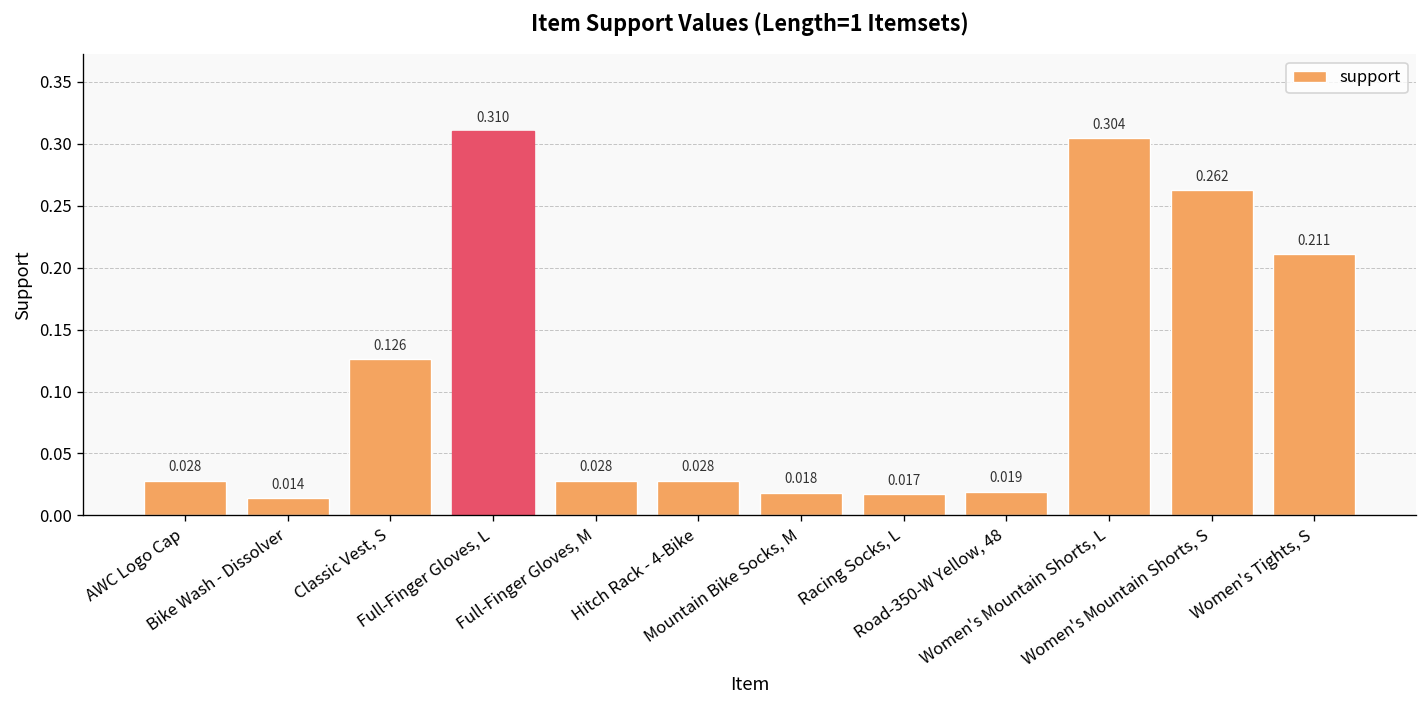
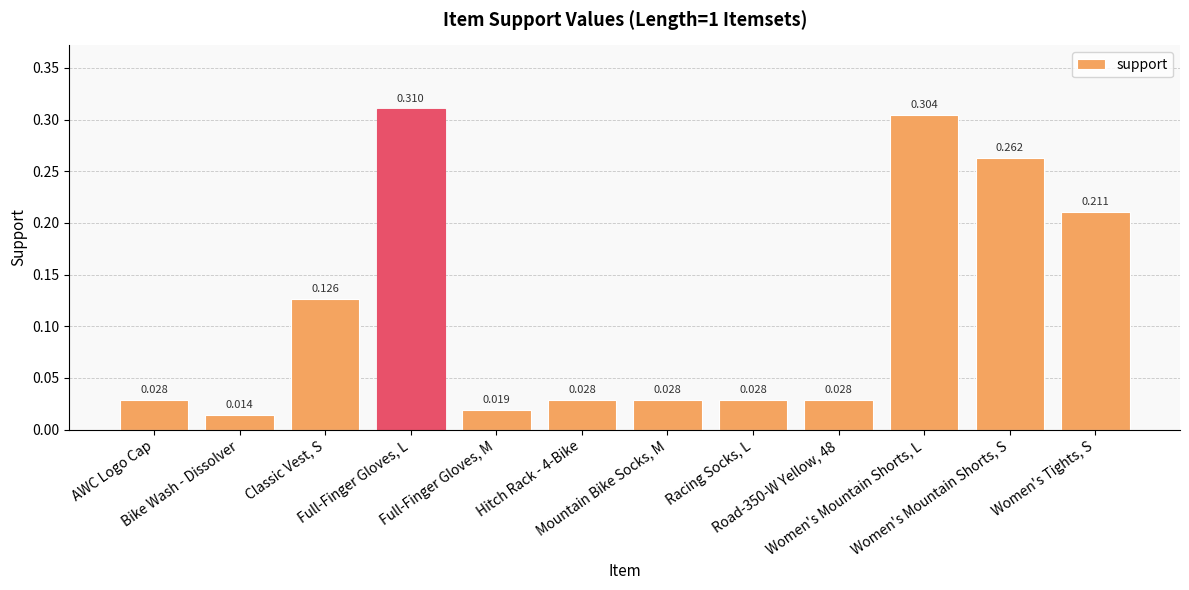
Full-Finger Gloves, M: 0.028 -> 0.019
Mountain Bike Socks, M: 0.018 -> 0.028
Racing Socks, L: 0.017 -> 0.028
Road-350-W Yellow, 48: 0.019 -> 0.028
